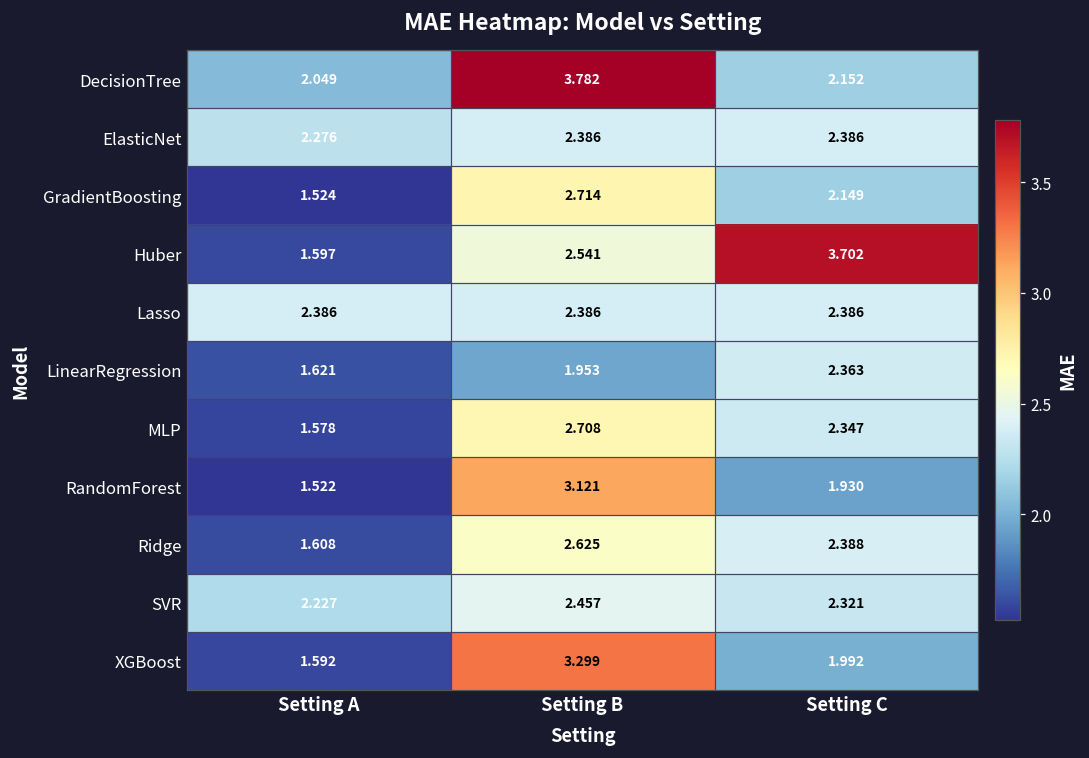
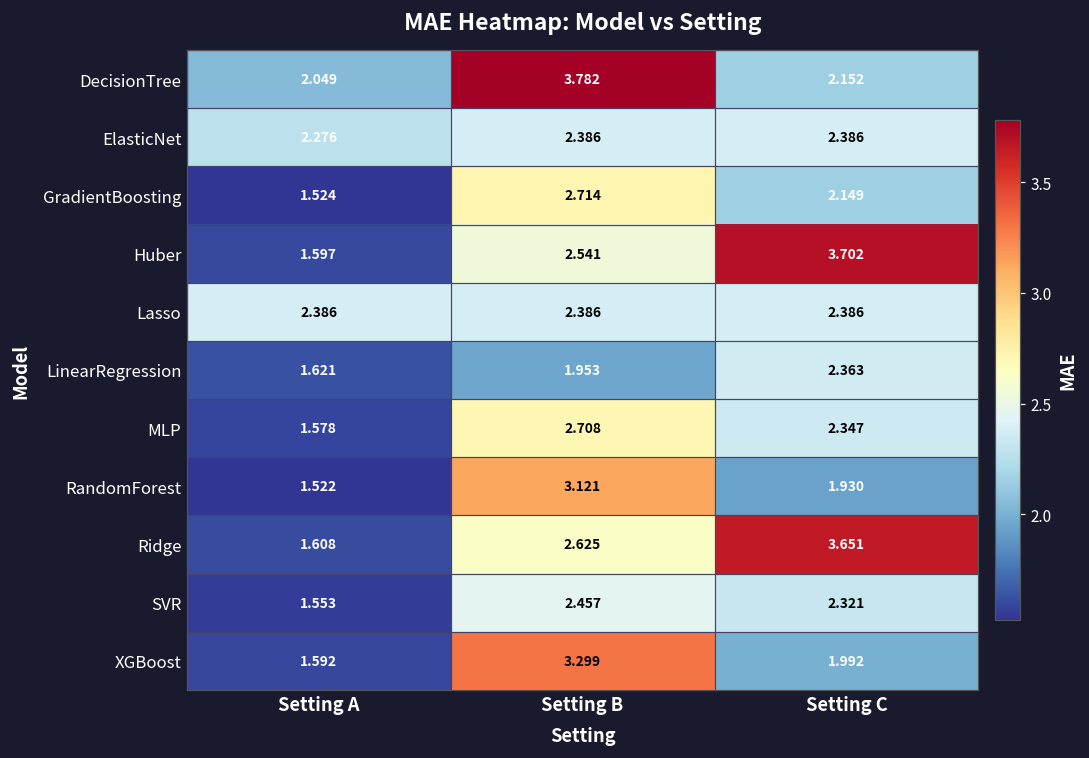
Ridge, Setting C: 2.388 -> 3.651
SVR, Setting A: 2.227 -> 1.553
